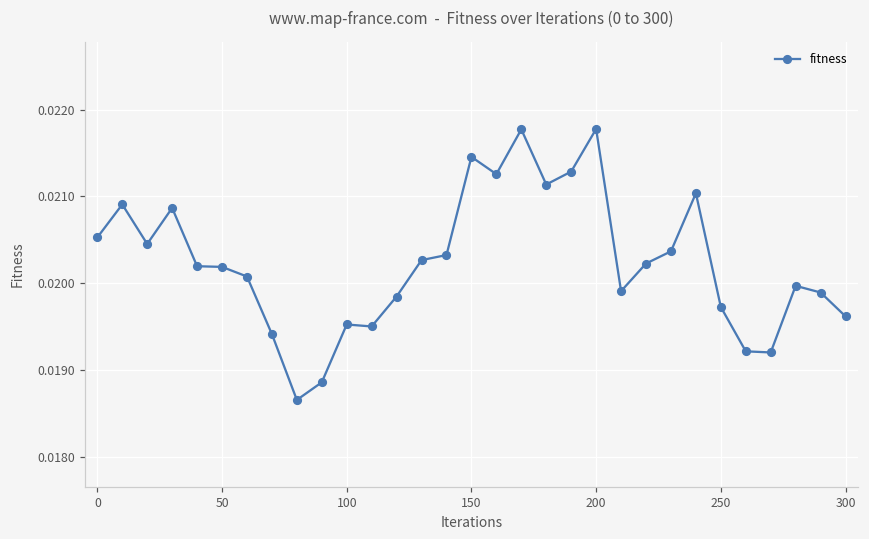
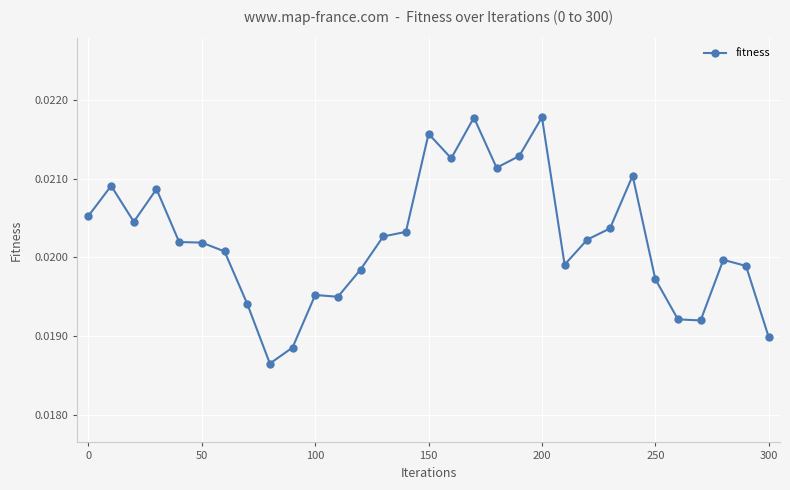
150: 0.0215 -> 0.0216
300: 0.0196 -> 0.0190
